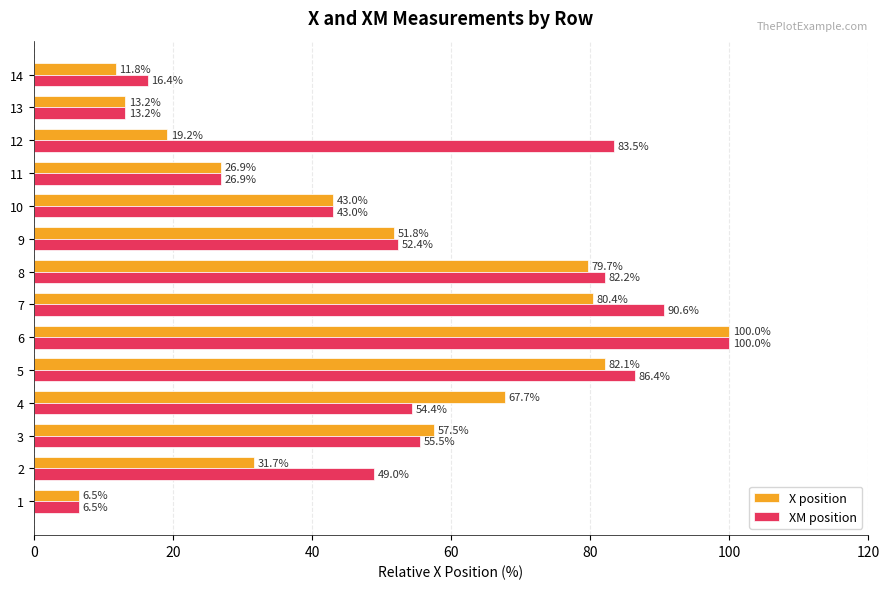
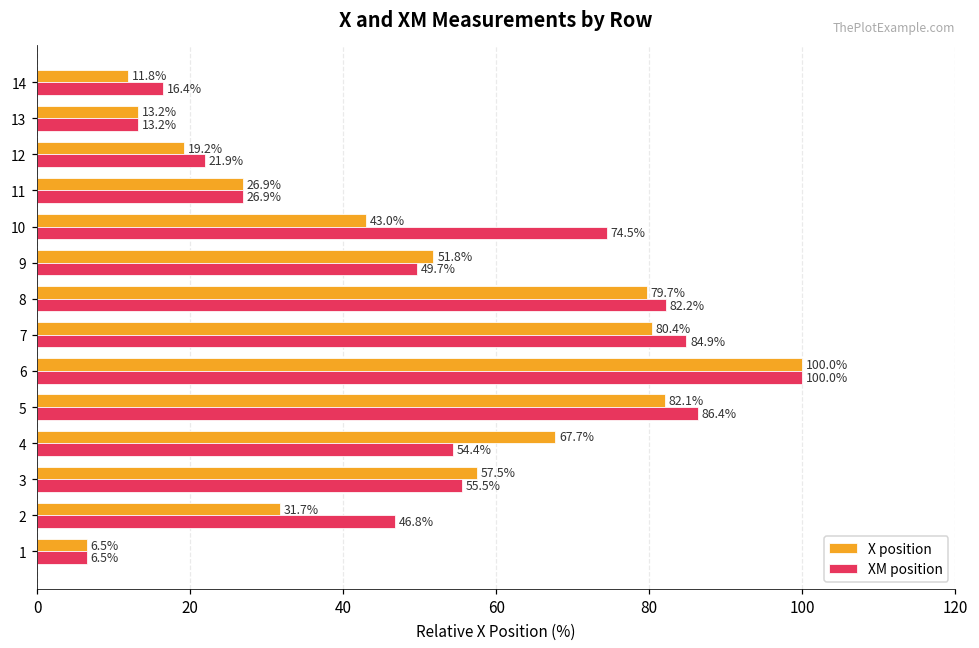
XM position, 12: 83.5% -> 21.9%
XM position, 10: 43.0% -> 74.5%
XM position, 9: 52.4% -> 49.7%
XM position, 7: 90.6% -> 84.9%
XM position, 2: 49.0% -> 46.8%
